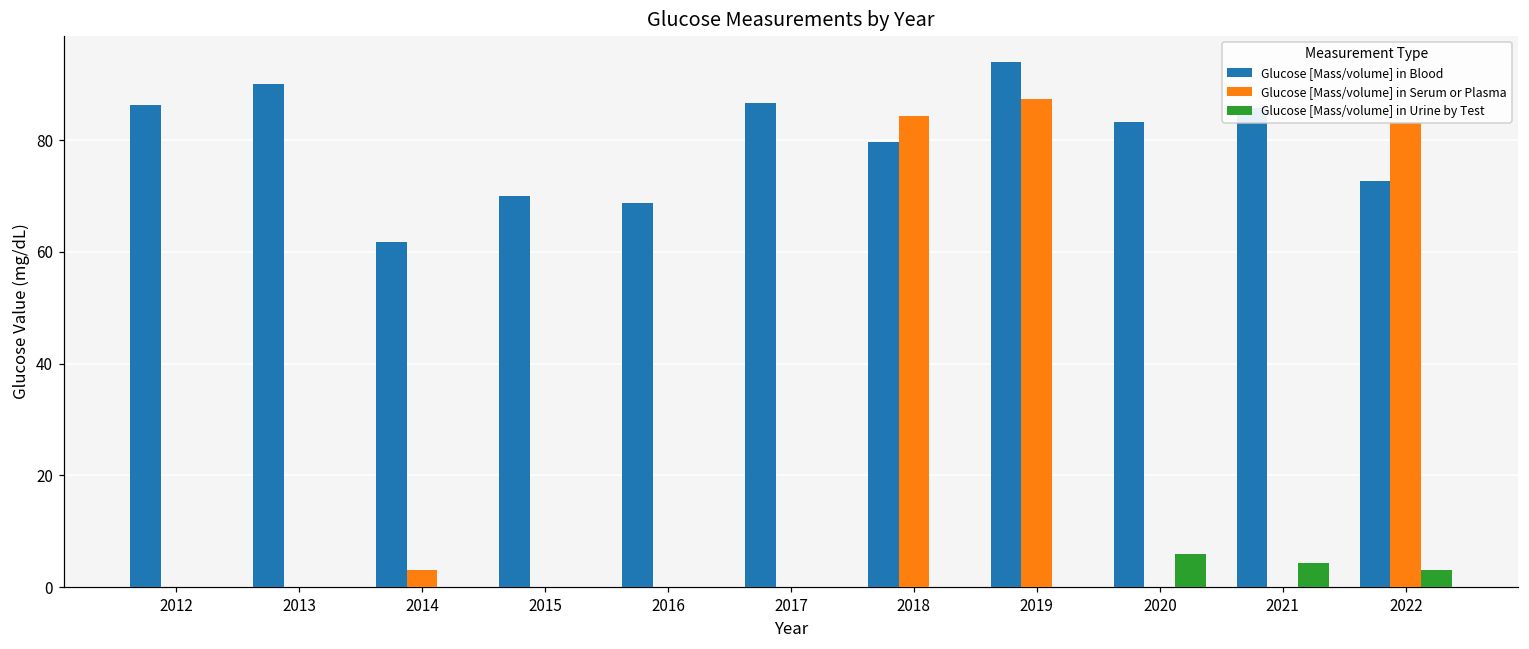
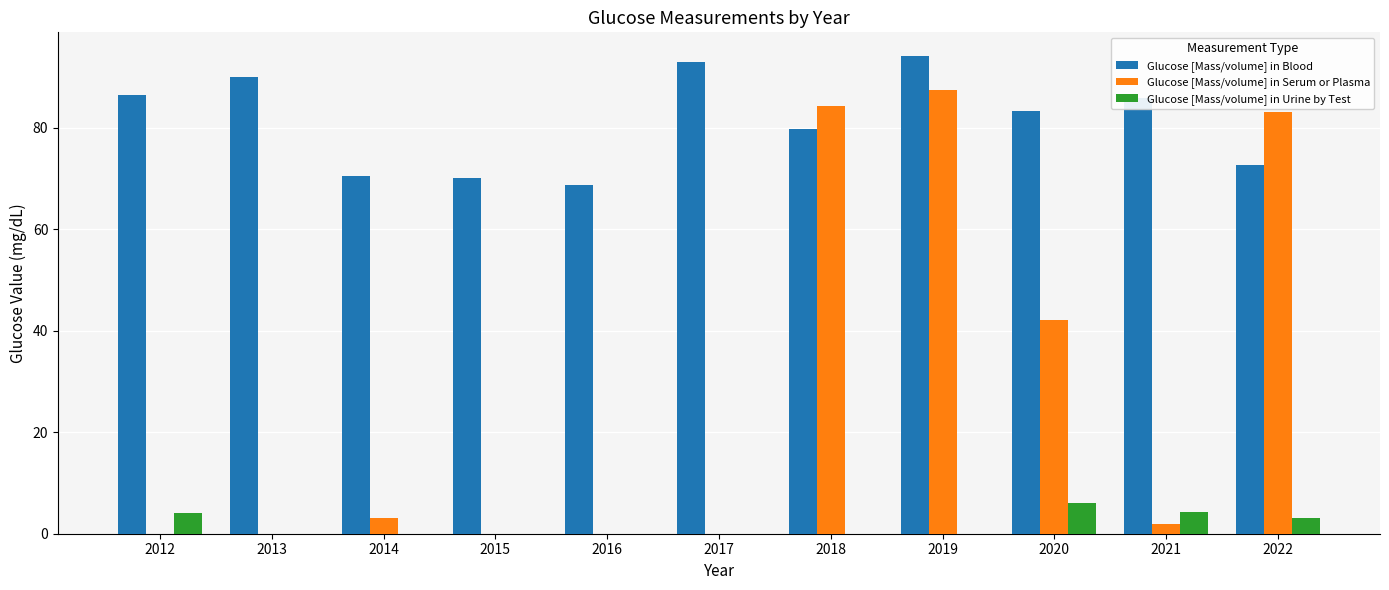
Glucose [Mass/volume] in Urine by Test, 2012: 0 -> 4
Glucose [Mass/volume] in Blood, 2014: 62 -> 71
Glucose [Mass/volume] in Blood, 2017: 87 -> 93
Glucose [Mass/volume] in Serum or Plasma, 2020: 0 -> 42
Glucose [Mass/volume] in Serum or Plasma, 2021: 0 -> 2
